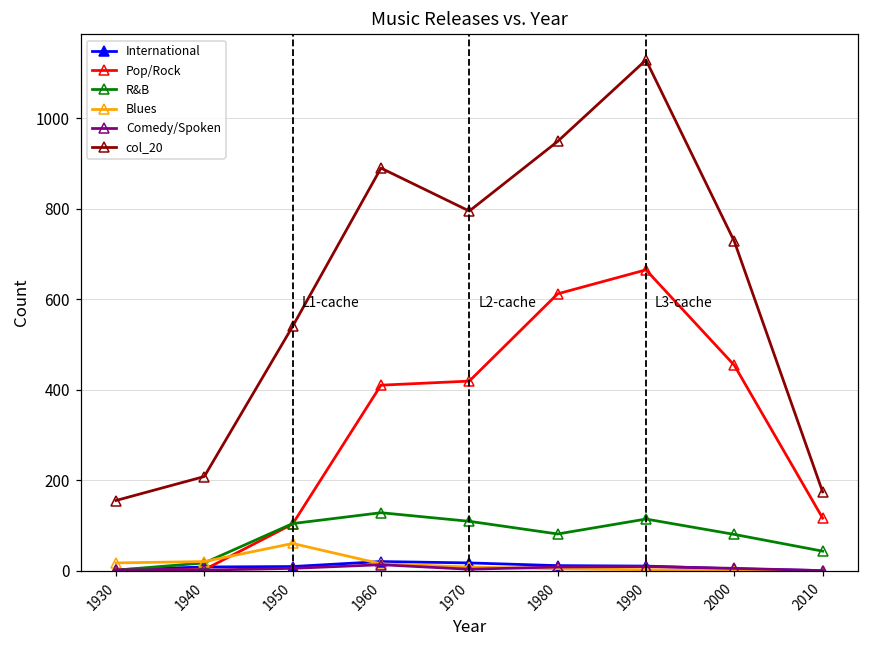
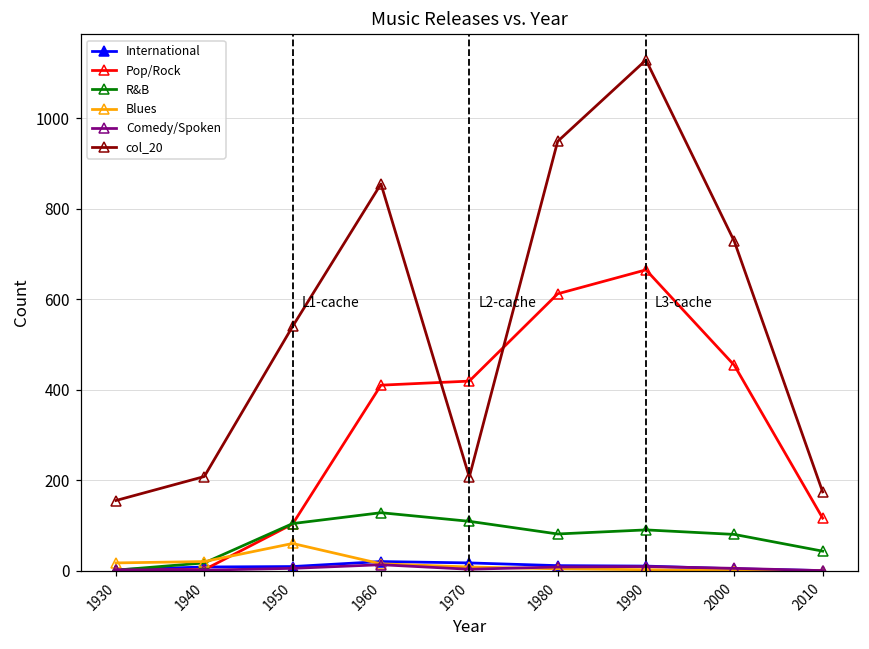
col_20, 1960: 890 -> 860
col_20, 1970: 800 -> 210
R&B, 1990: 110 -> 90
